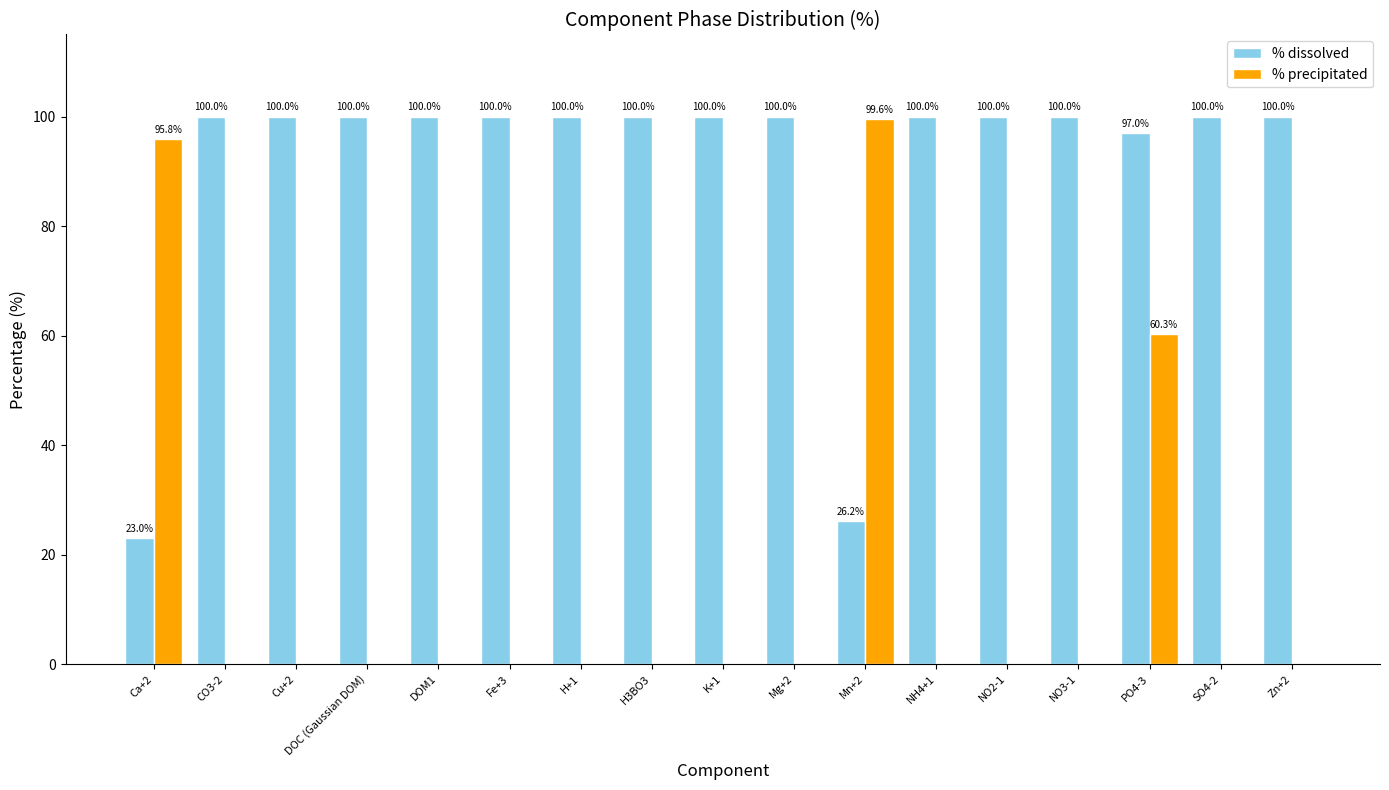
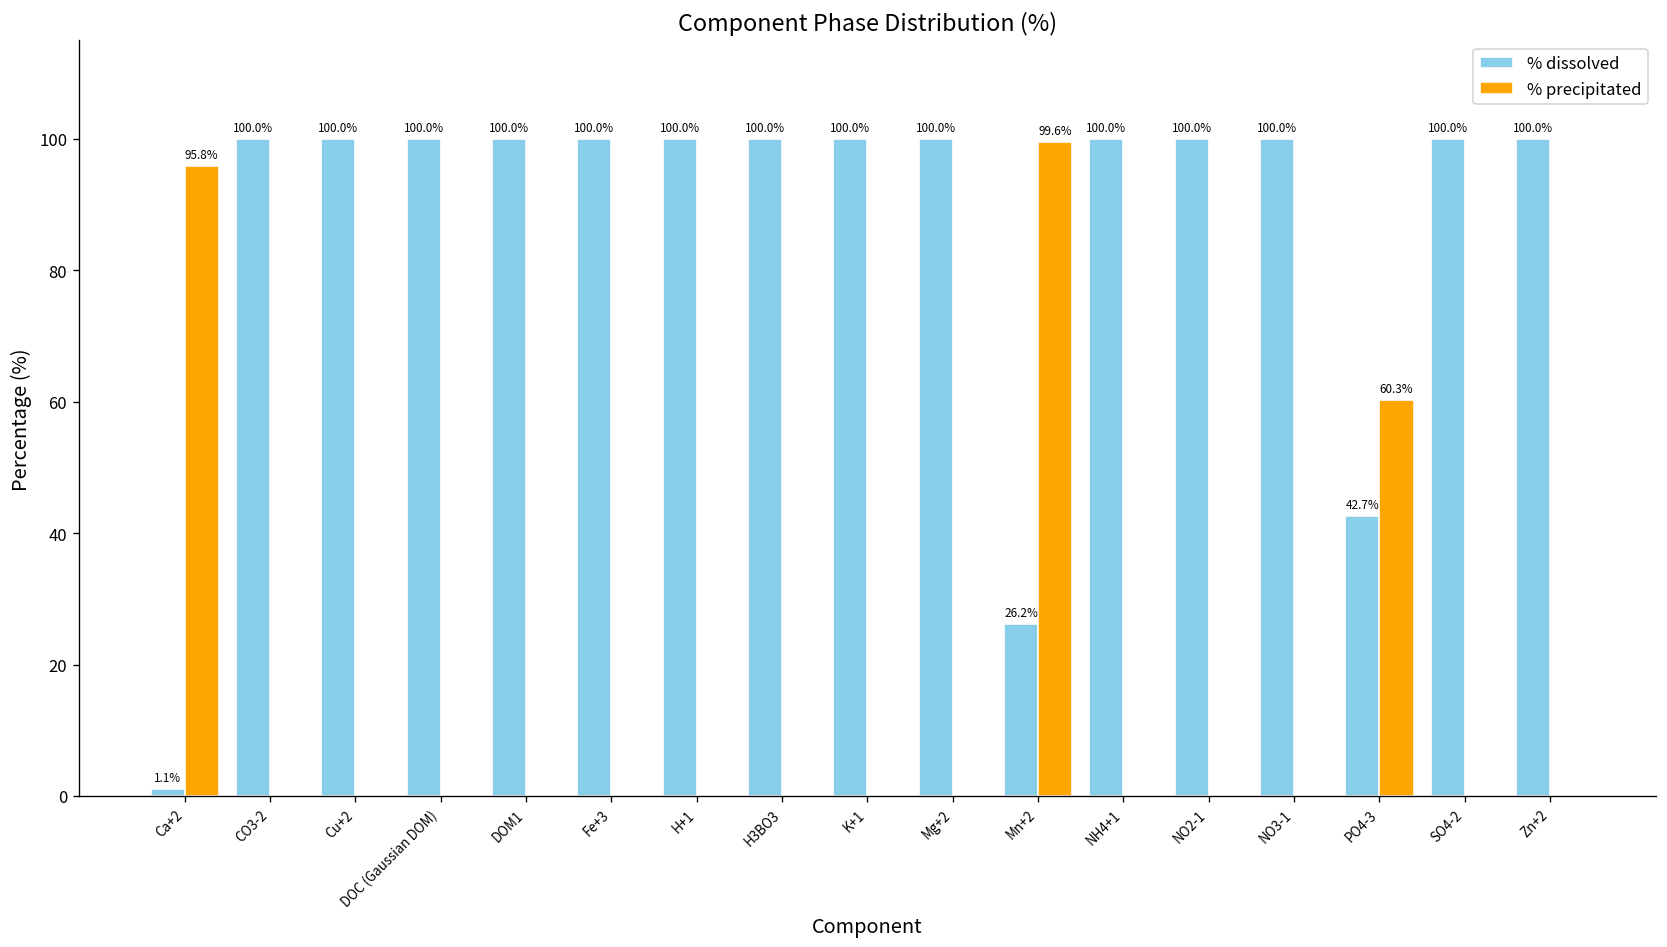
% dissolved, Ca+2: 23.0% -> 1.1%
% dissolved, PO4-3: 97.0% -> 42.7%
